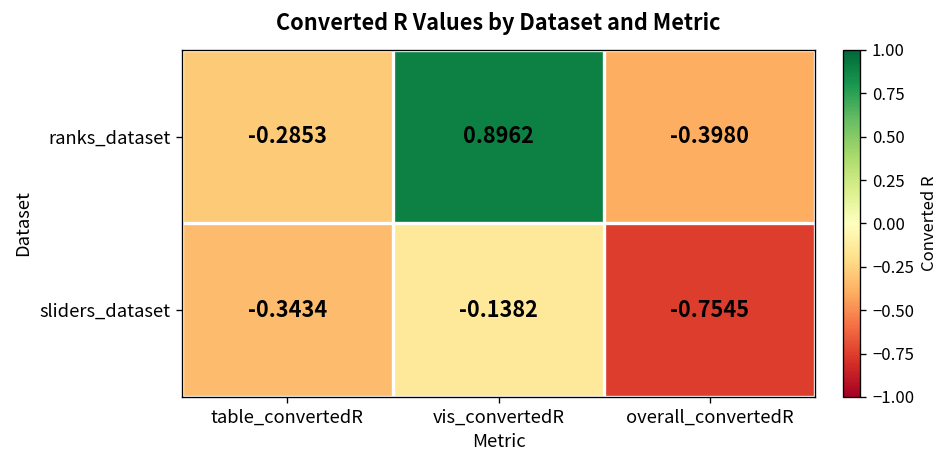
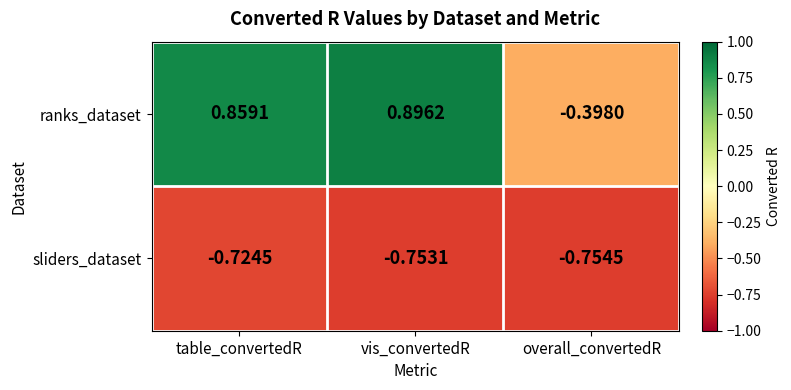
ranks_dataset, table_convertedR: -0.2853 -> 0.8591
sliders_dataset, table_convertedR: -0.3434 -> -0.7245
sliders_dataset, vis_convertedR: -0.1382 -> -0.7531
